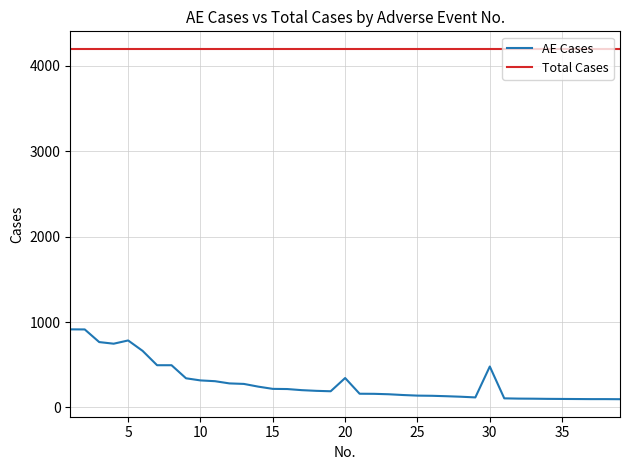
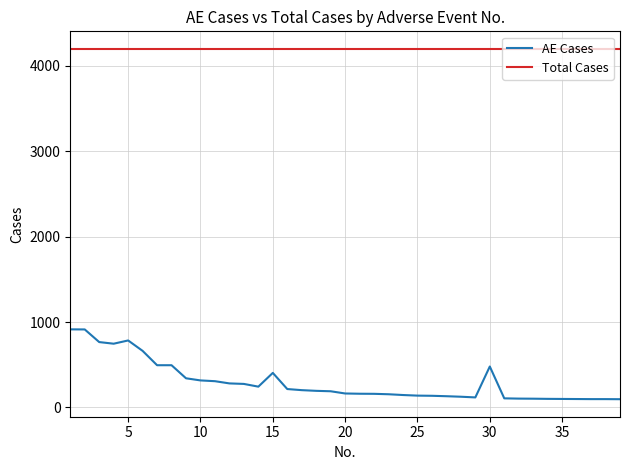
AE Cases, 15: 200 -> 400
AE Cases, 20: 300 -> 200
